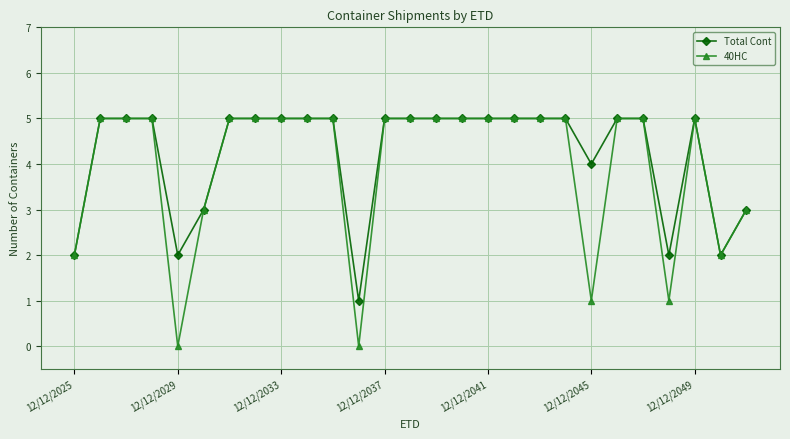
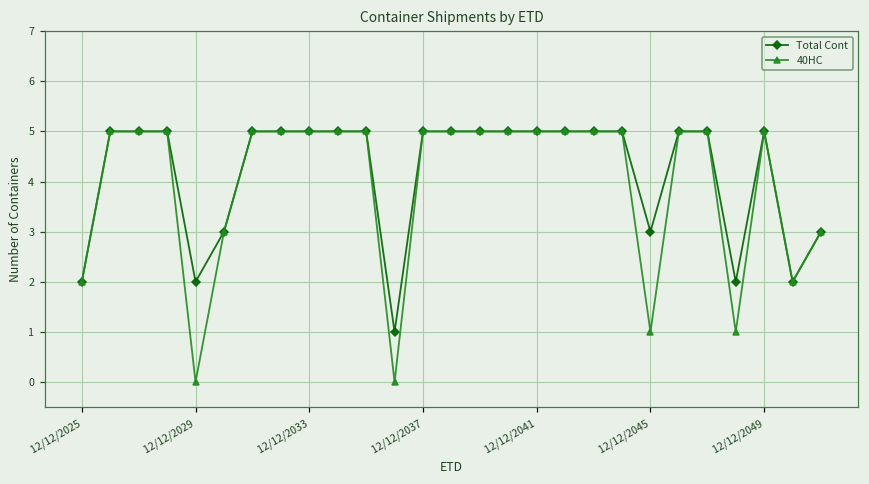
Total Cont, 12/12/2045: 4 -> 3
